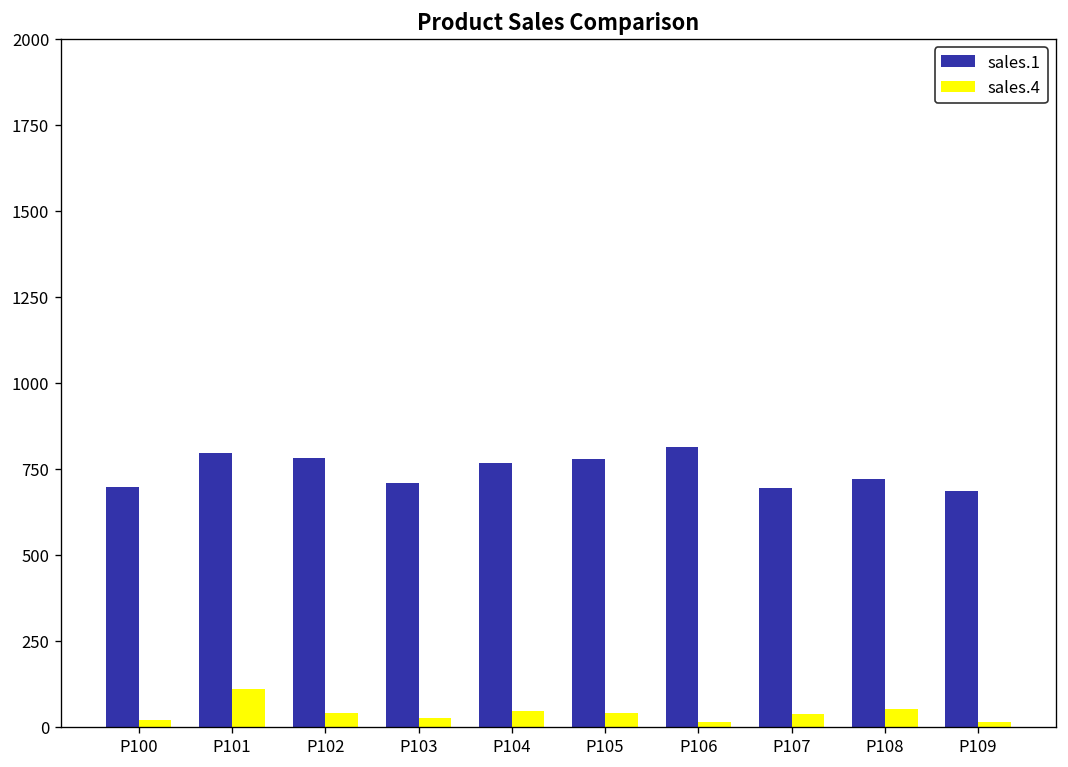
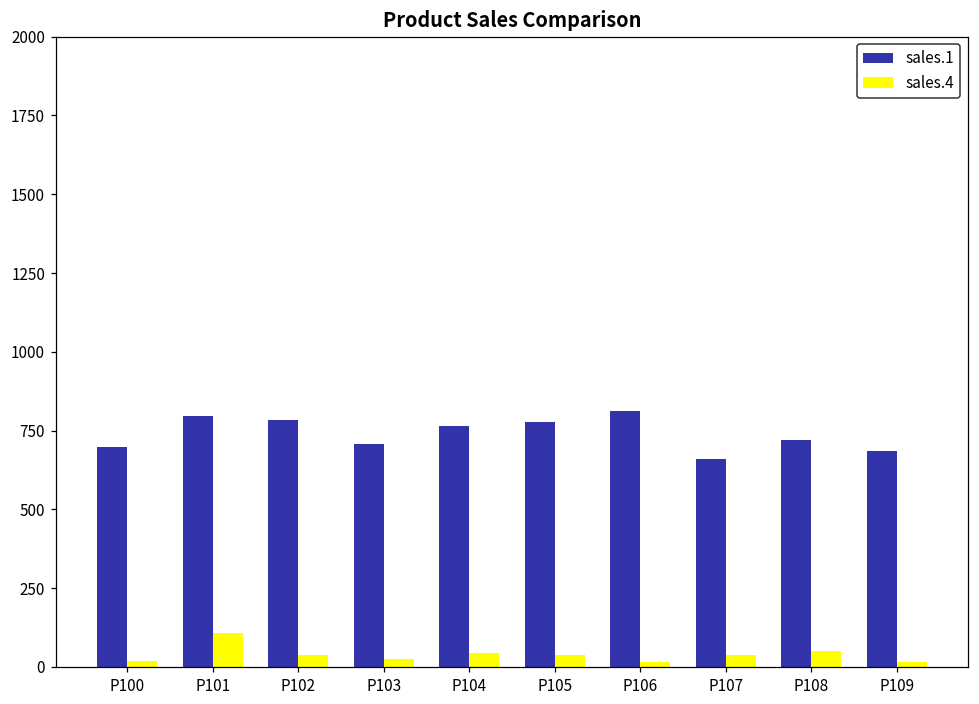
sales.1, P107: 700 -> 660
